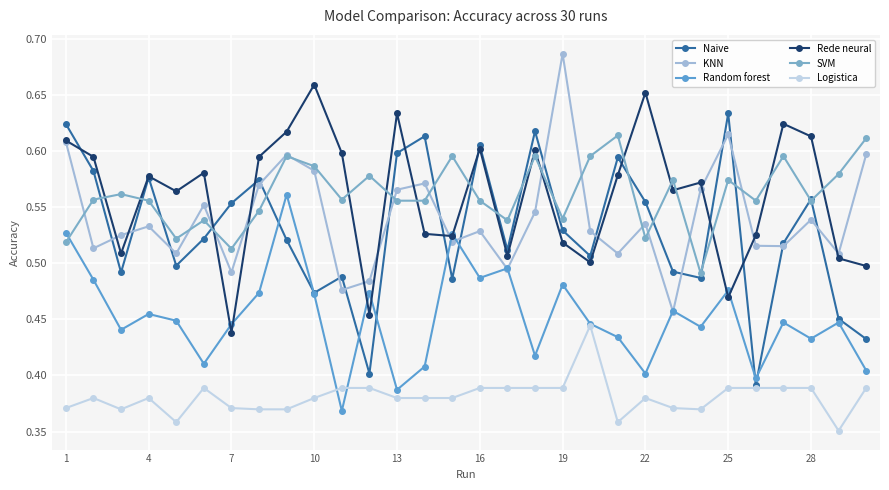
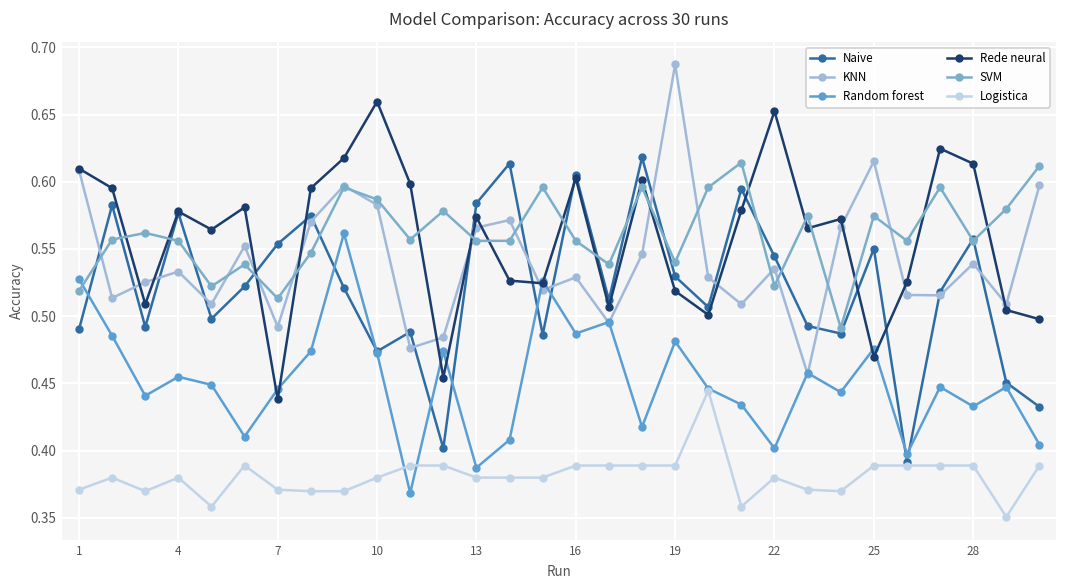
Naive, 1: 0.625 -> 0.490
Naive, 13: 0.599 -> 0.584
Rede neural, 13: 0.634 -> 0.574
Naive, 22: 0.555 -> 0.544
Naive, 25: 0.634 -> 0.550
